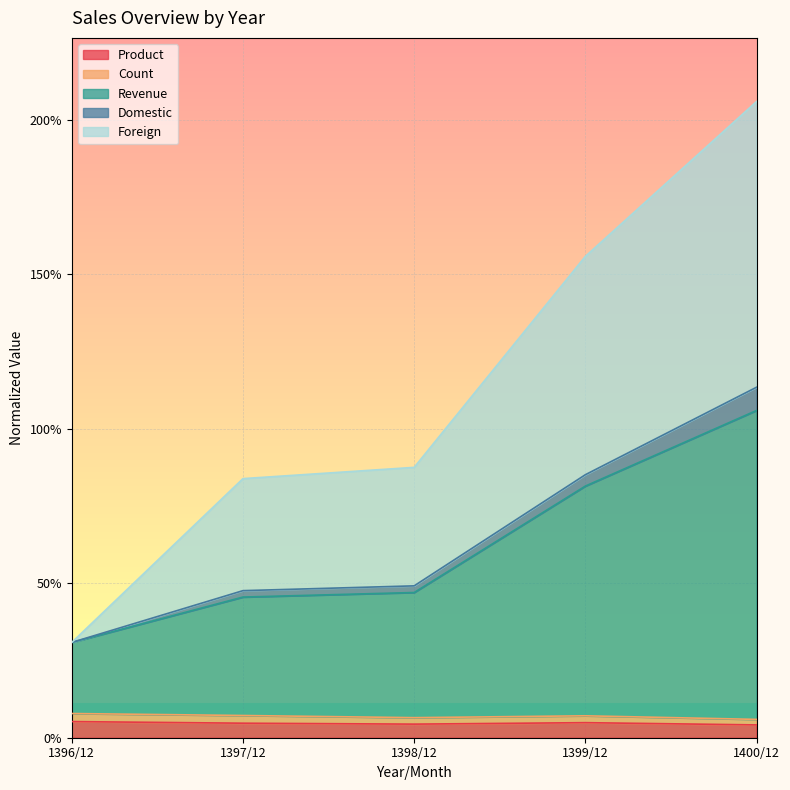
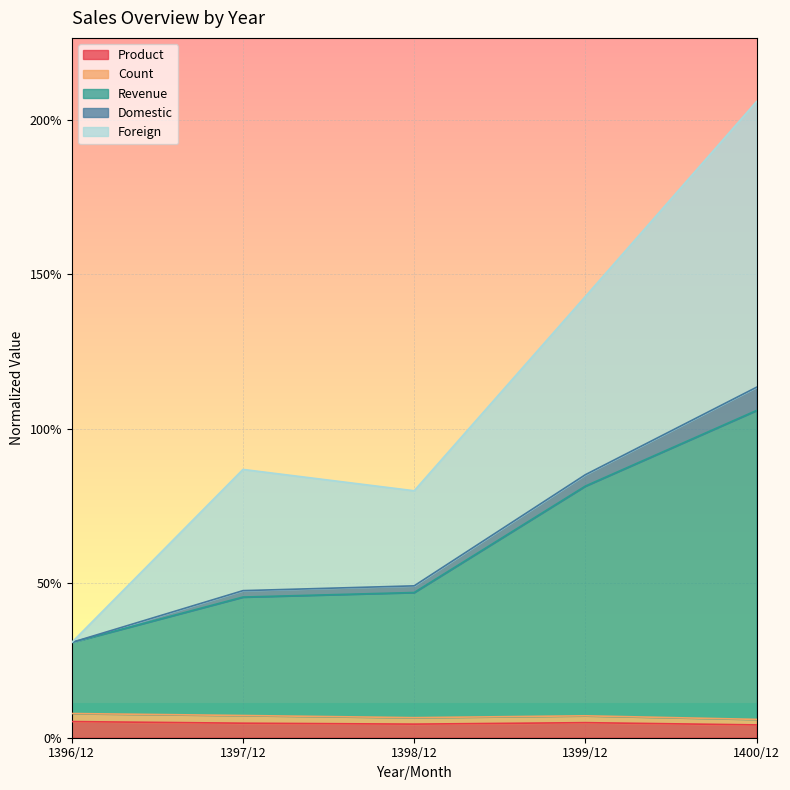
Foreign, 1397/12: 36% -> 39%
Foreign, 1398/12: 38% -> 31%
Foreign, 1399/12: 71% -> 58%
